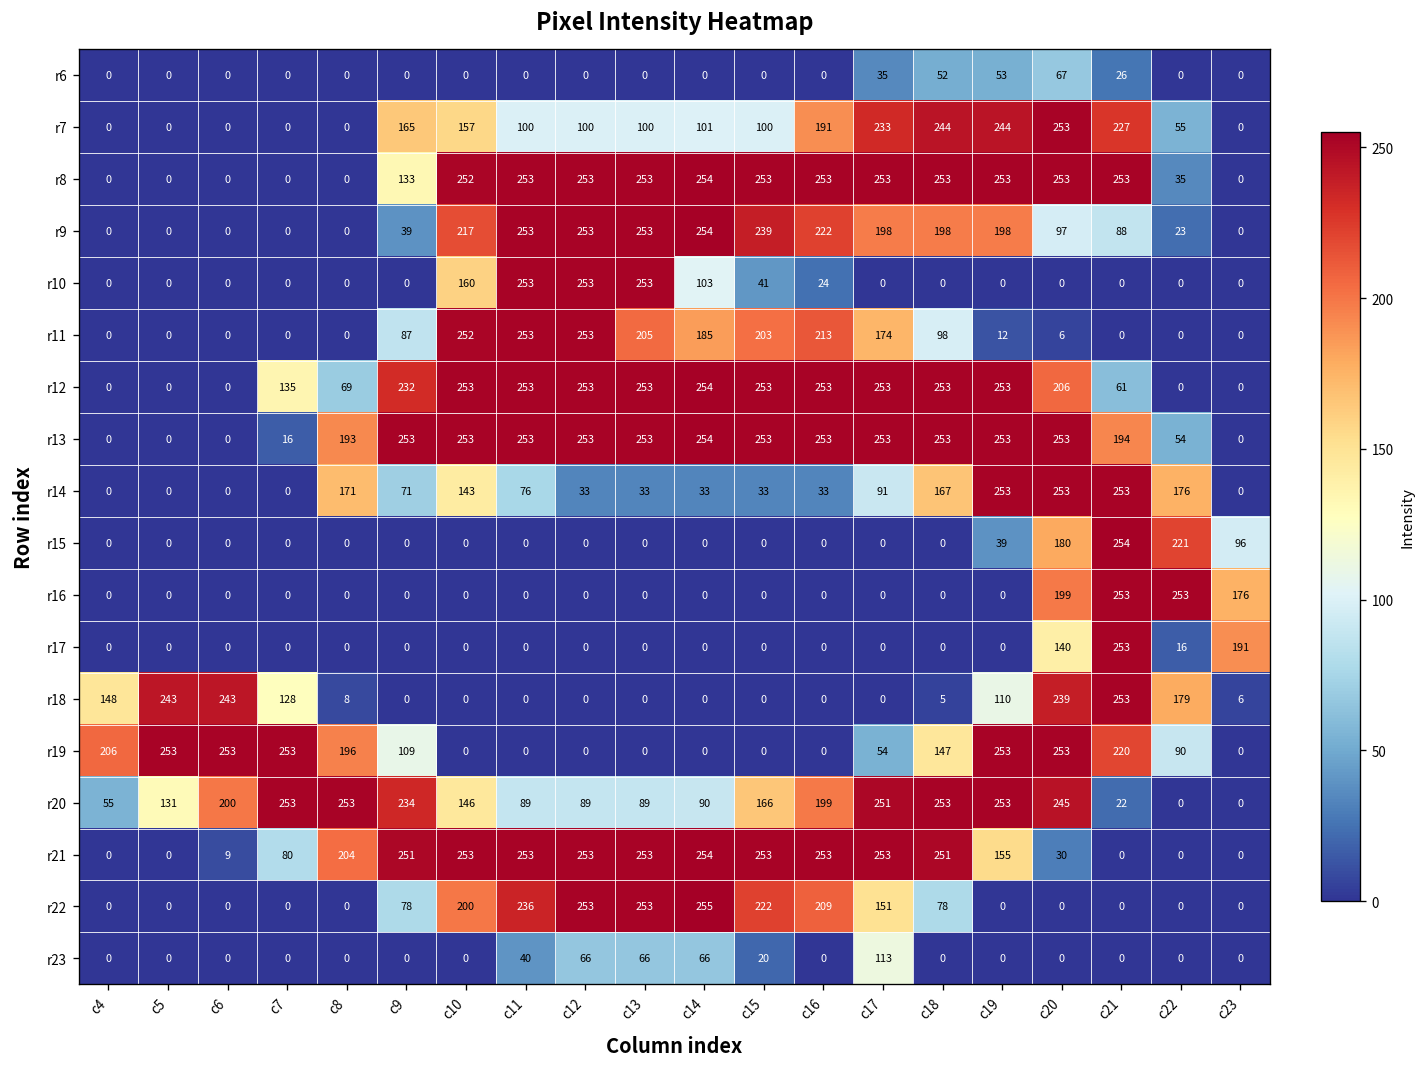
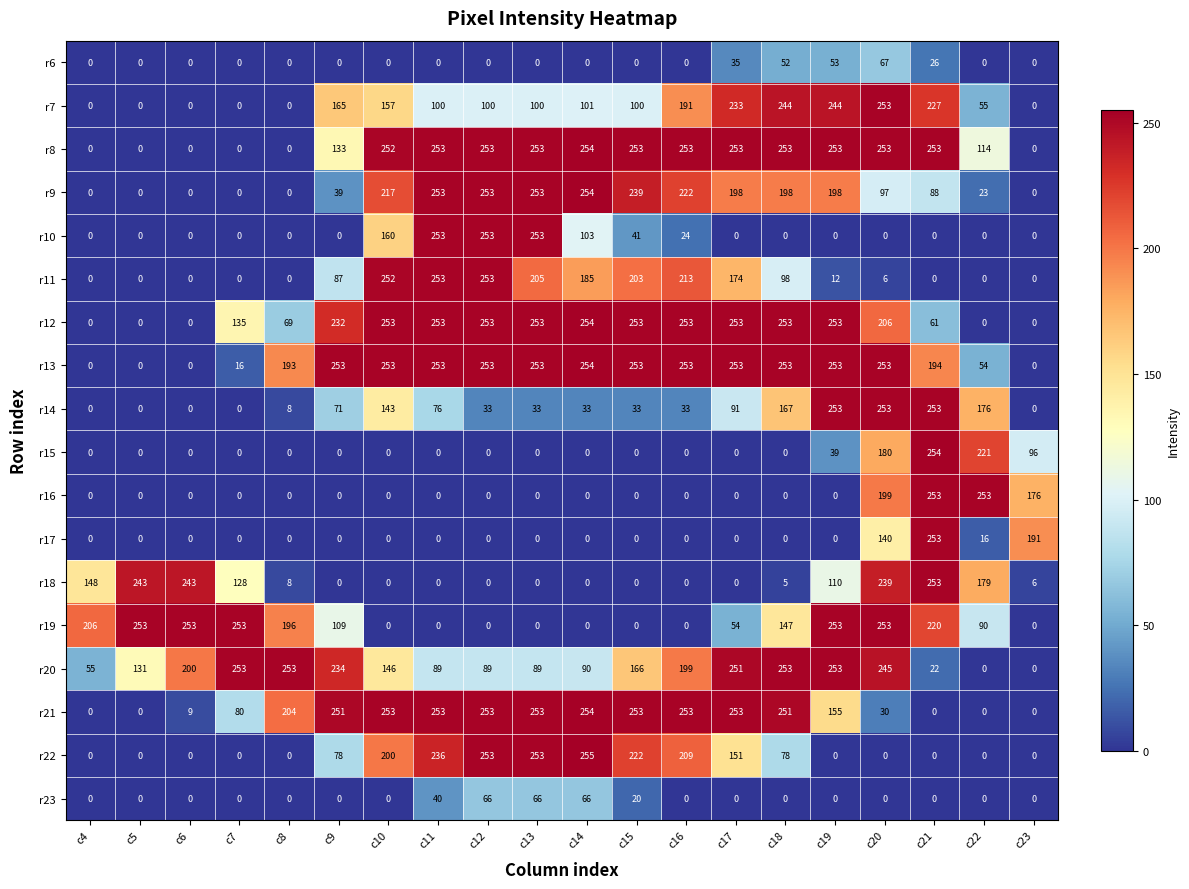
r8, c22: 35 -> 114
r14, c8: 171 -> 8
r23, c17: 113 -> 0
